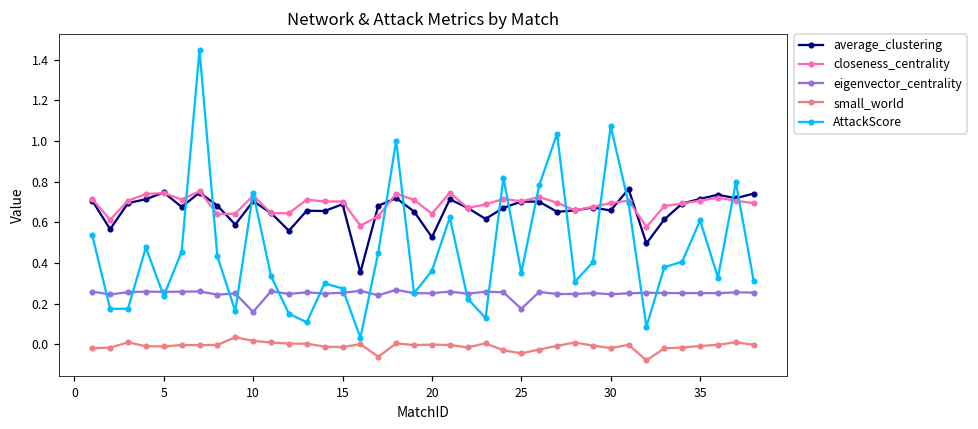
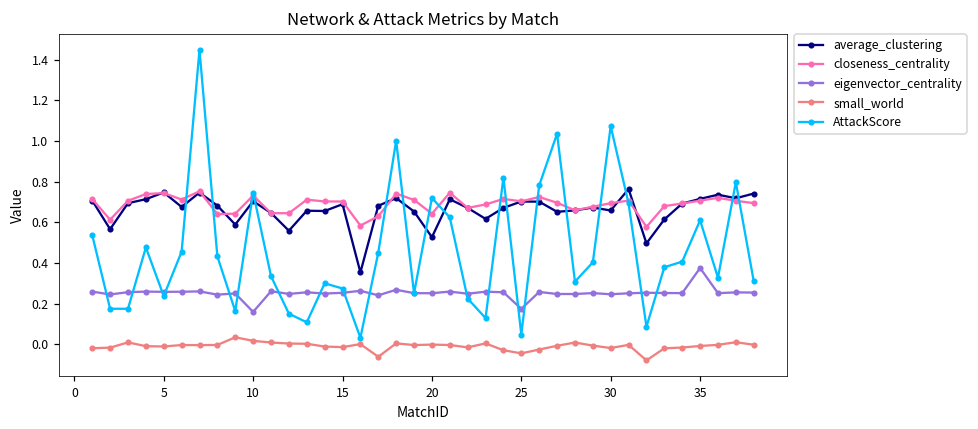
AttackScore, 20: 0.36 -> 0.72
AttackScore, 25: 0.35 -> 0.05
eigenvector_centrality, 35: 0.25 -> 0.38
